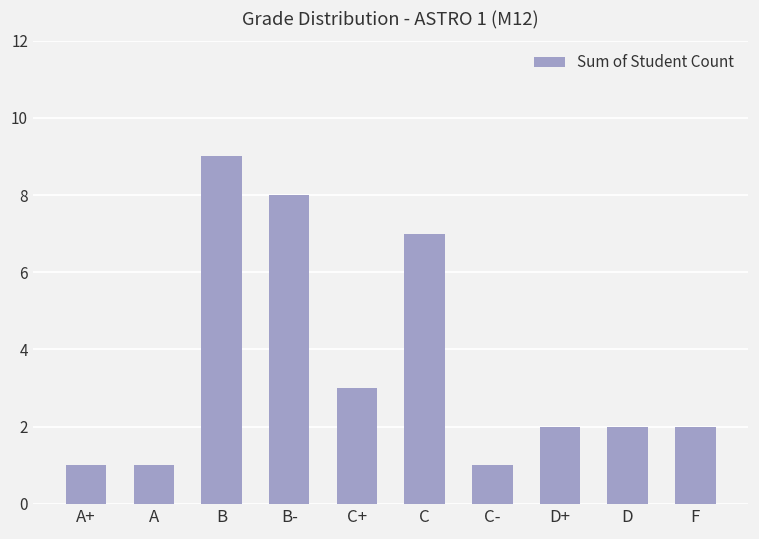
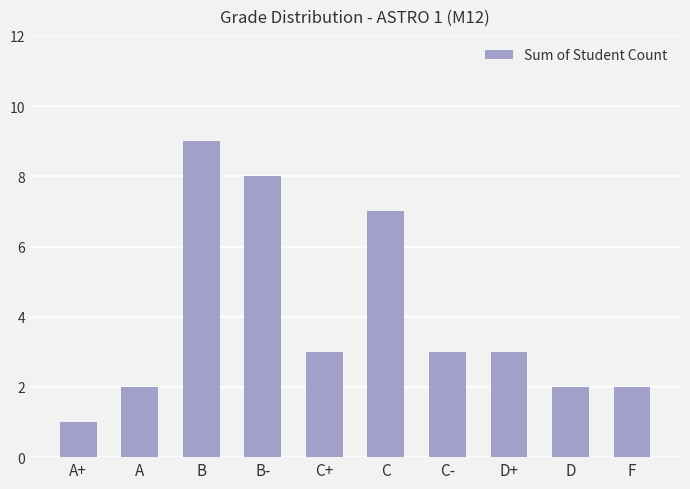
A: 1 -> 2
C-: 1 -> 3
D+: 2 -> 3
